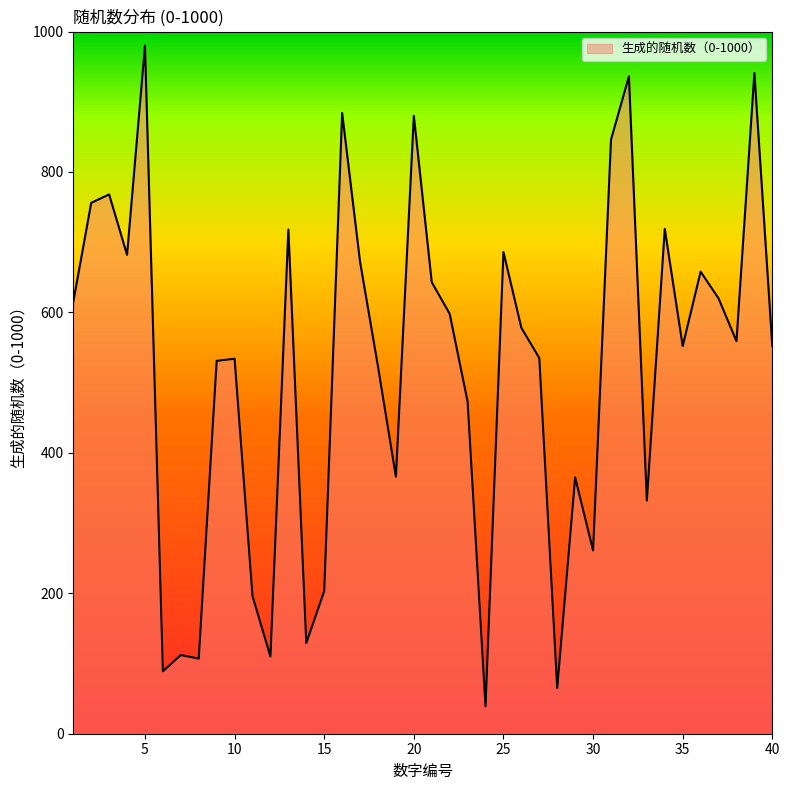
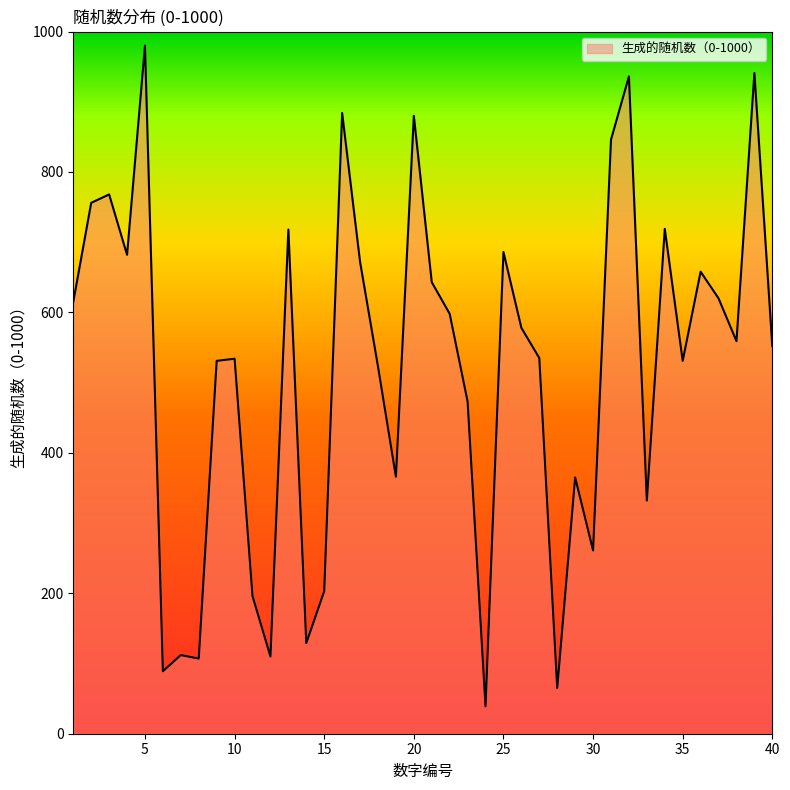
35: 550 -> 530
